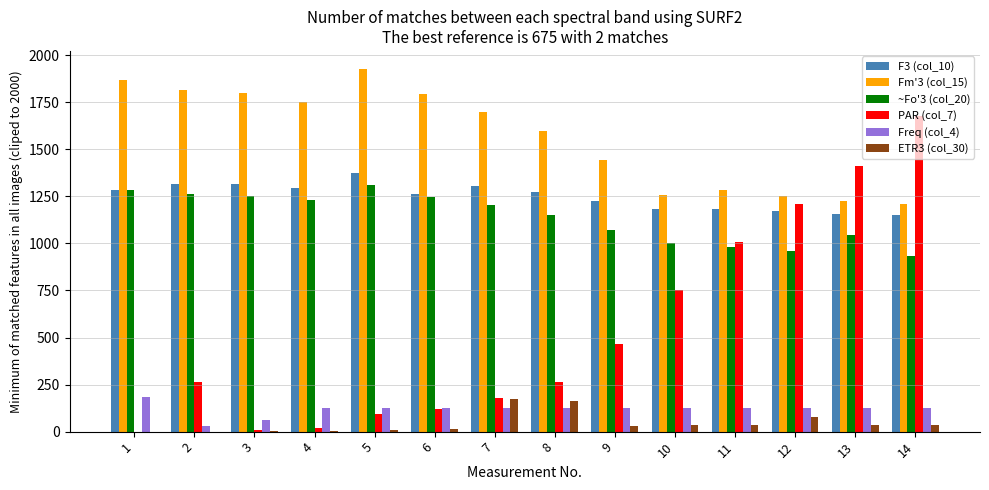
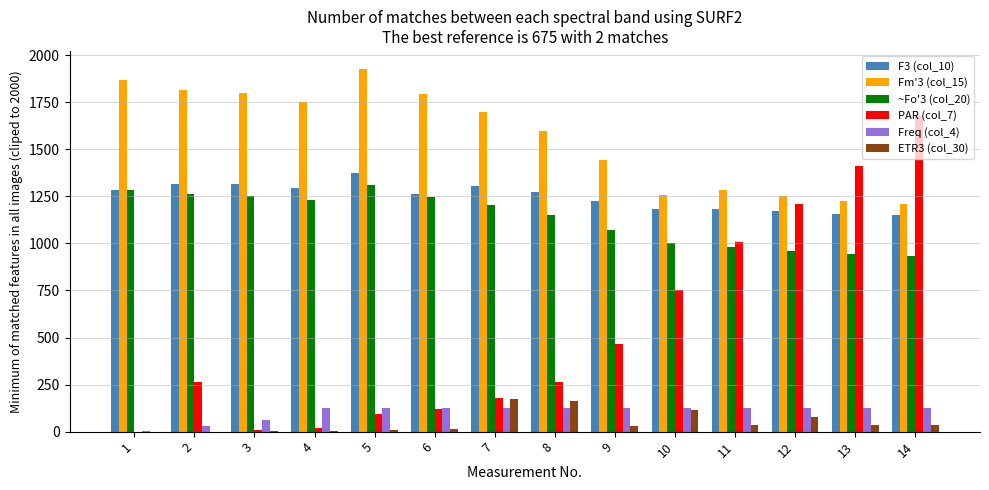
Freq (col_4), 1: 190 -> 0
ETR3 (col_30), 10: 30 -> 120
~Fo'3 (col_20), 13: 1040 -> 940
